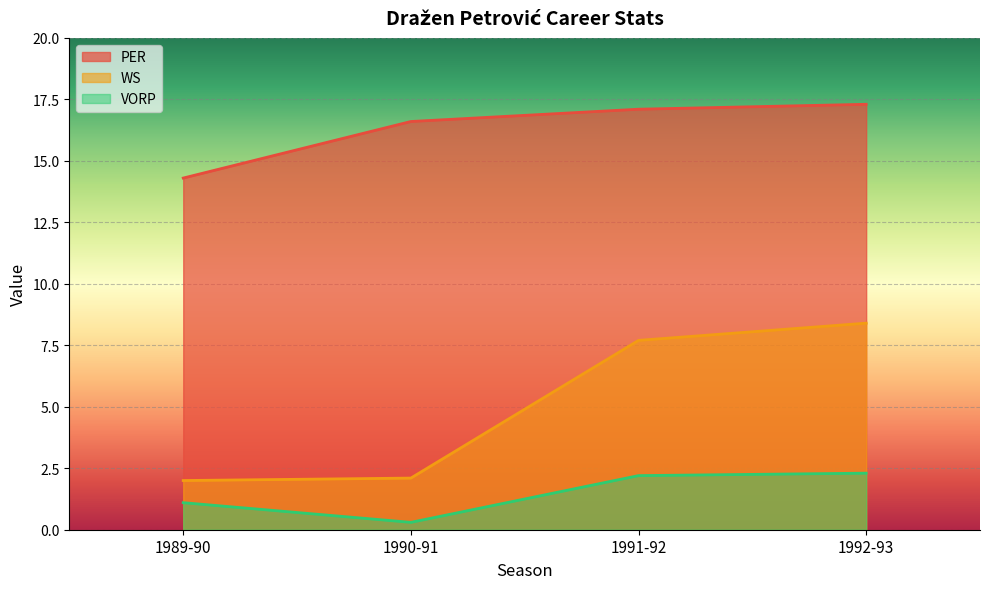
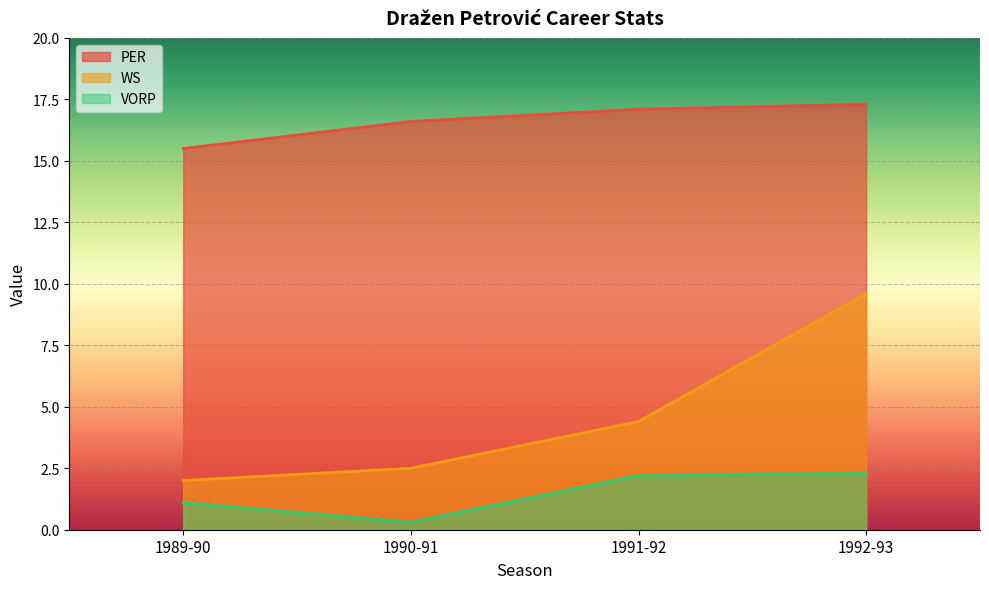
PER, 1989-90: 14.3 -> 15.5
WS, 1990-91: 2.1 -> 2.5
WS, 1991-92: 7.7 -> 4.4
WS, 1992-93: 8.4 -> 9.6
